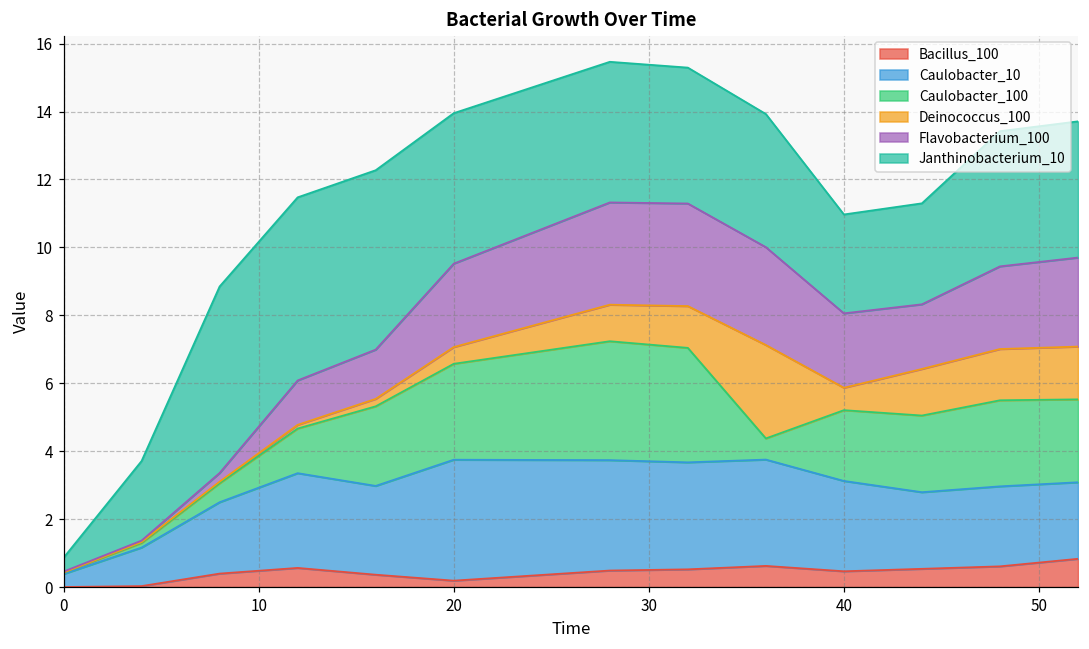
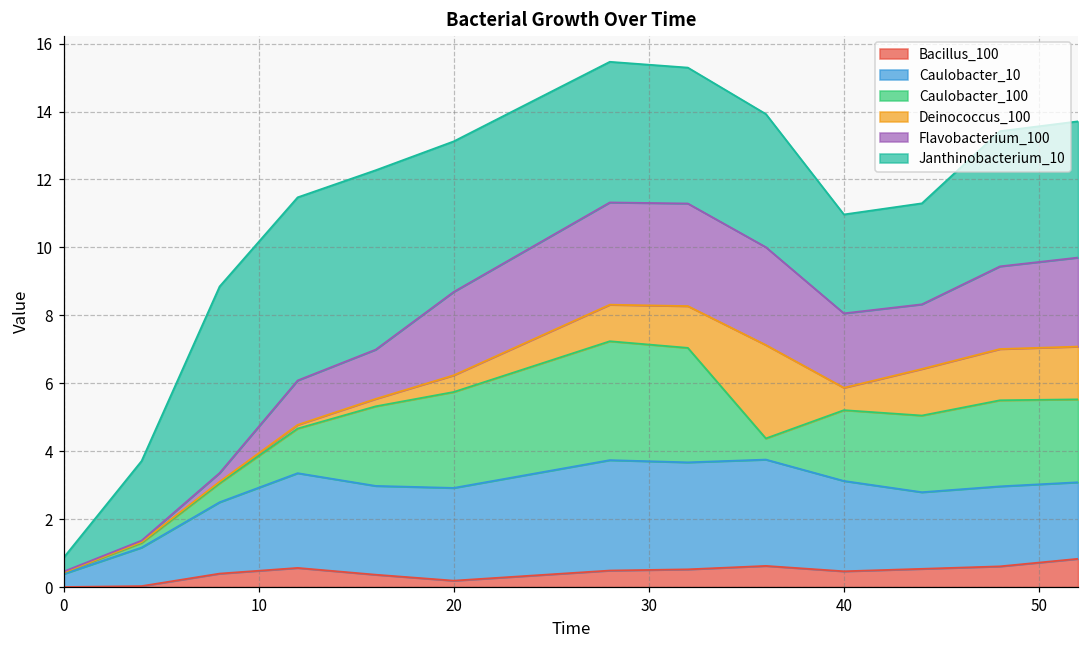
Caulobacter_10, 20: 3.6 -> 2.7
